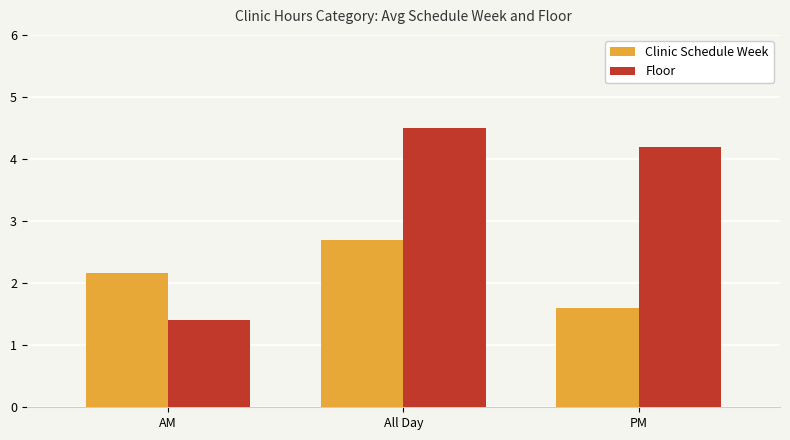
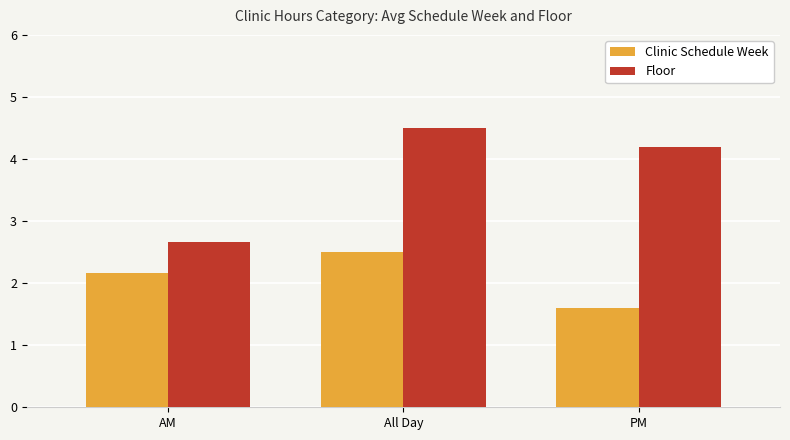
Floor, AM: 1.4 -> 2.7
Clinic Schedule Week, All Day: 2.7 -> 2.5
